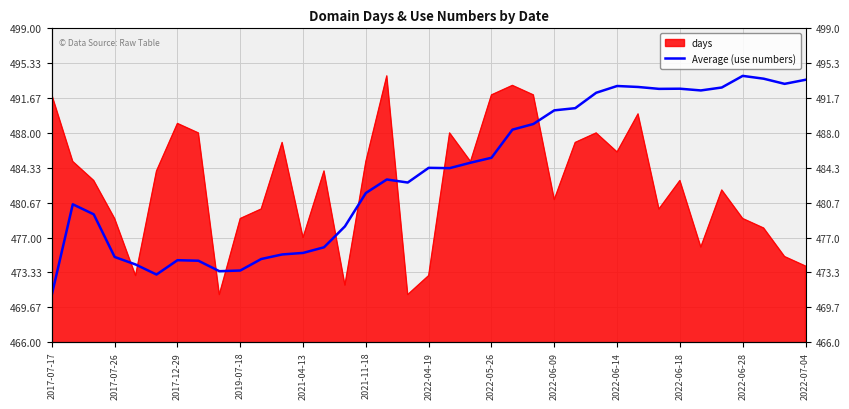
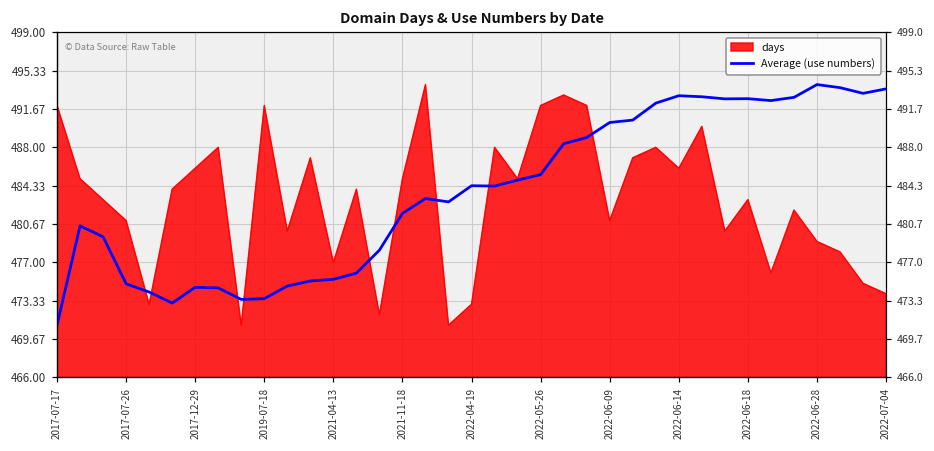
days, 2017-07-26: 479 -> 481
days, 2017-12-29: 489 -> 486
days, 2019-07-18: 479 -> 492
